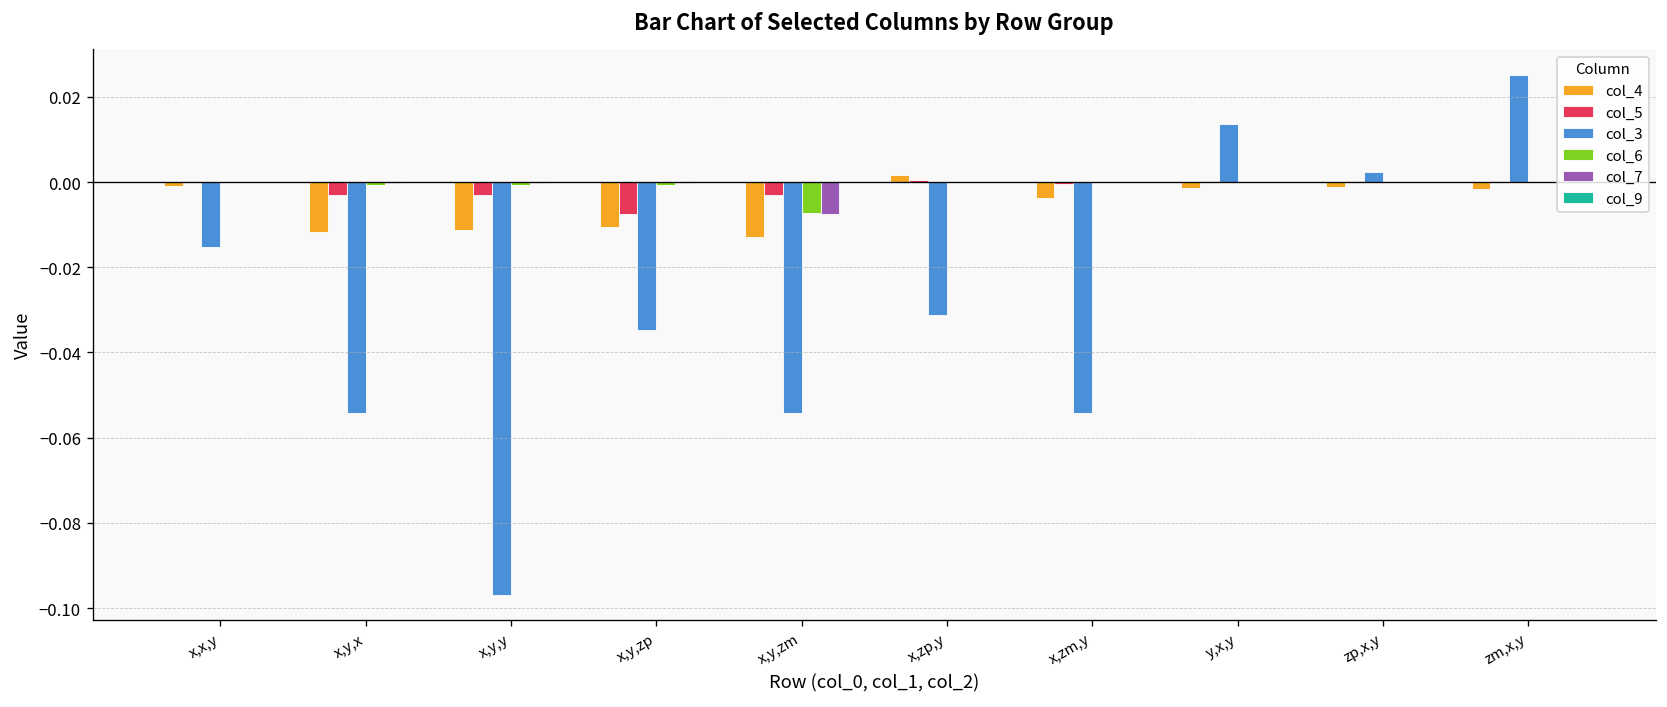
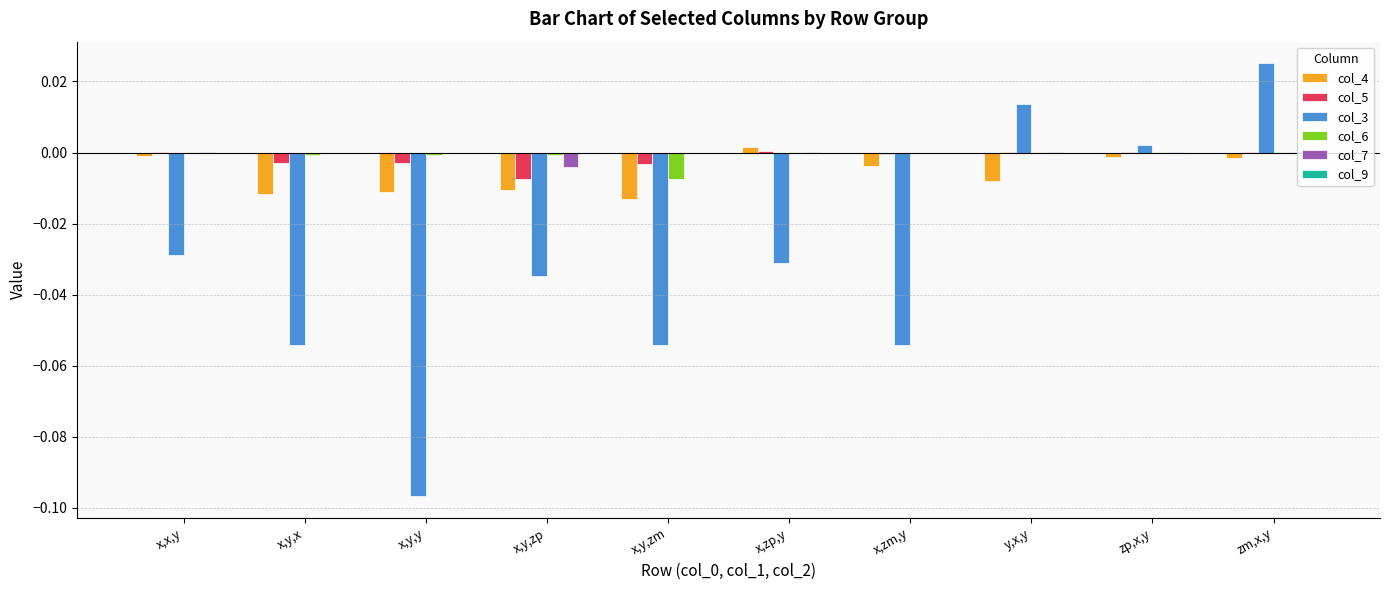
col_3, x,x,y: -0.015 -> -0.029
col_7, x,y,zp: 0.000 -> -0.004
col_7, x,y,zm: -0.008 -> 0.000
col_4, y,x,y: -0.001 -> -0.008
